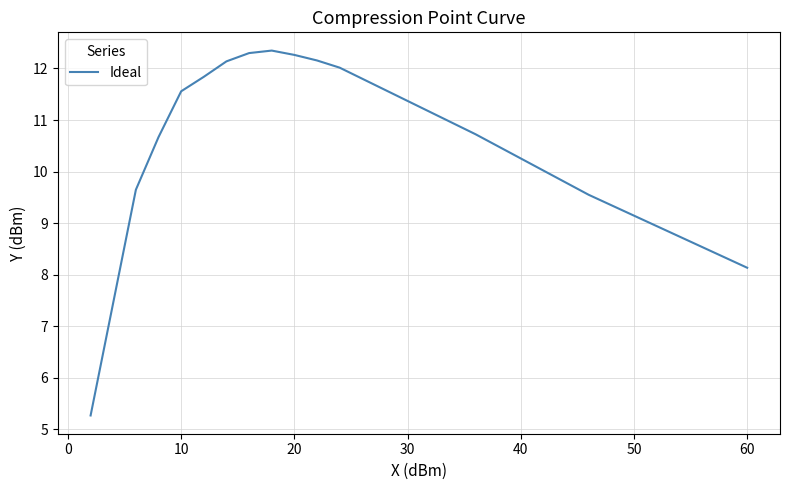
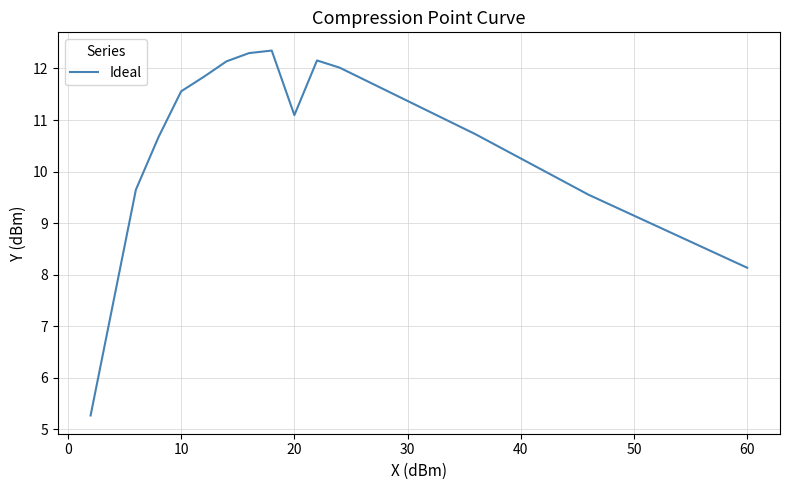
20: 12.3 -> 11.1
